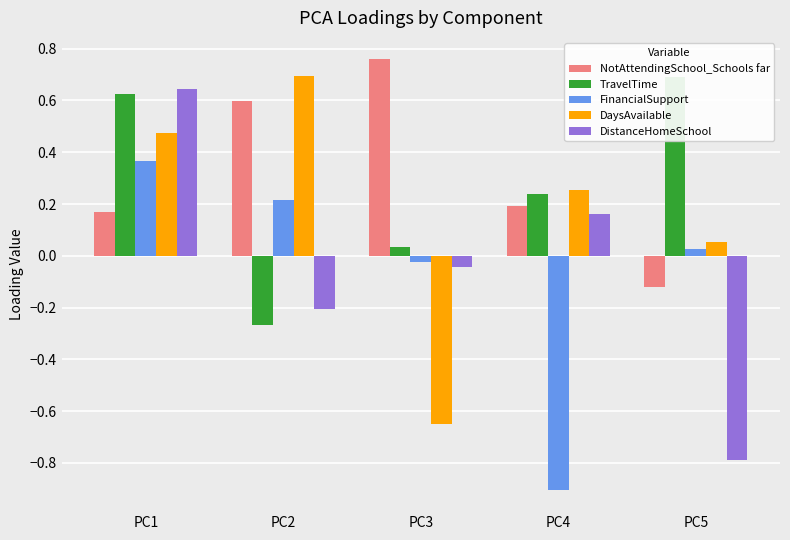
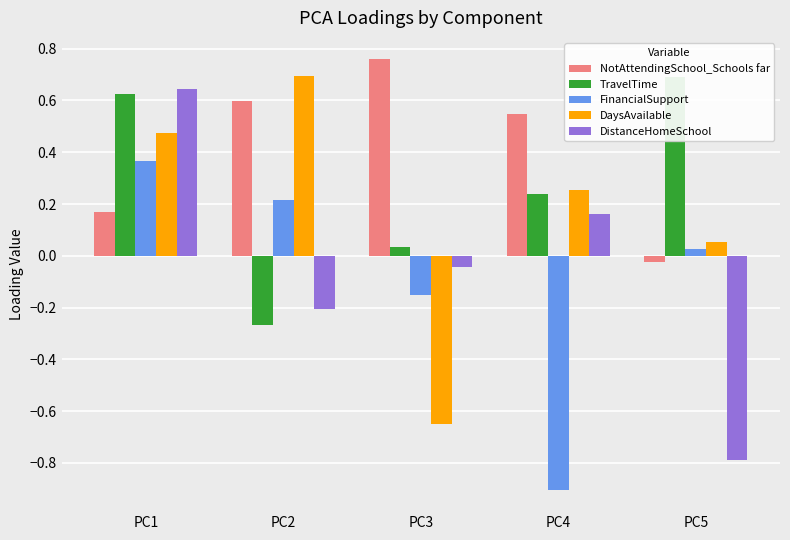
FinancialSupport, PC3: -0.02 -> -0.15
NotAttendingSchool_Schools far, PC4: 0.19 -> 0.55
NotAttendingSchool_Schools far, PC5: -0.12 -> -0.02
